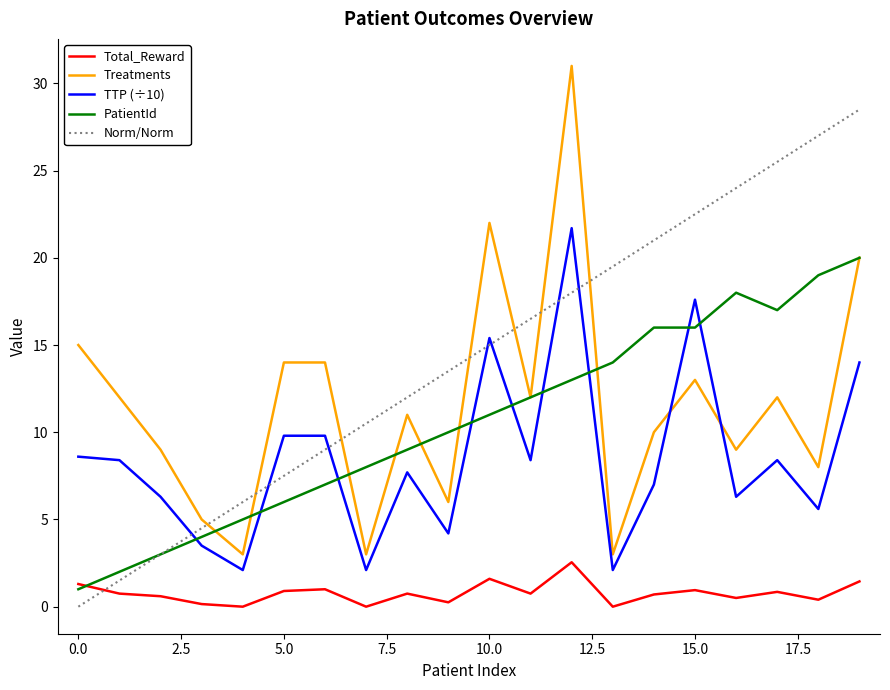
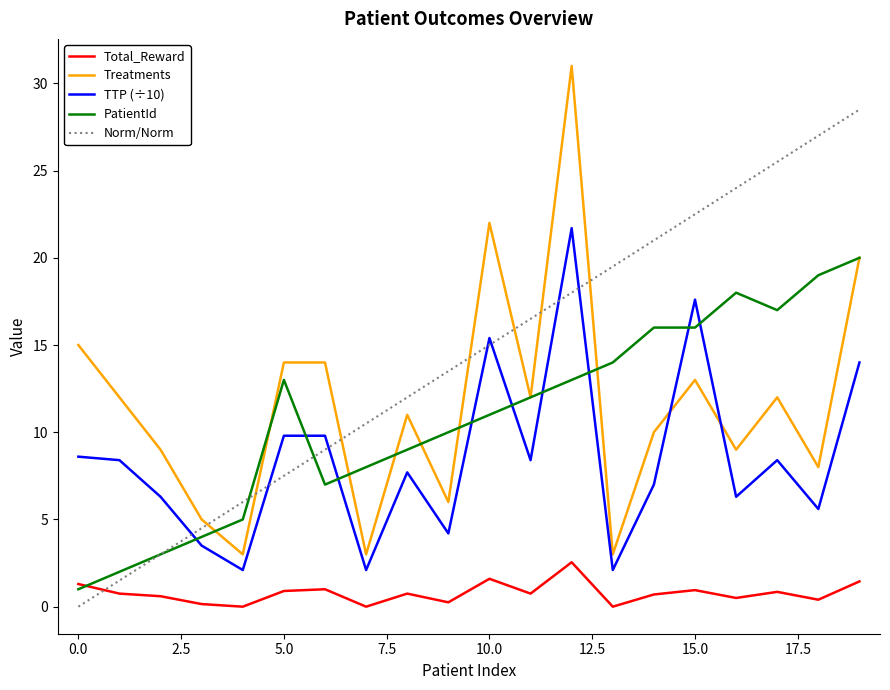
PatientId, 5.0: 6 -> 13
